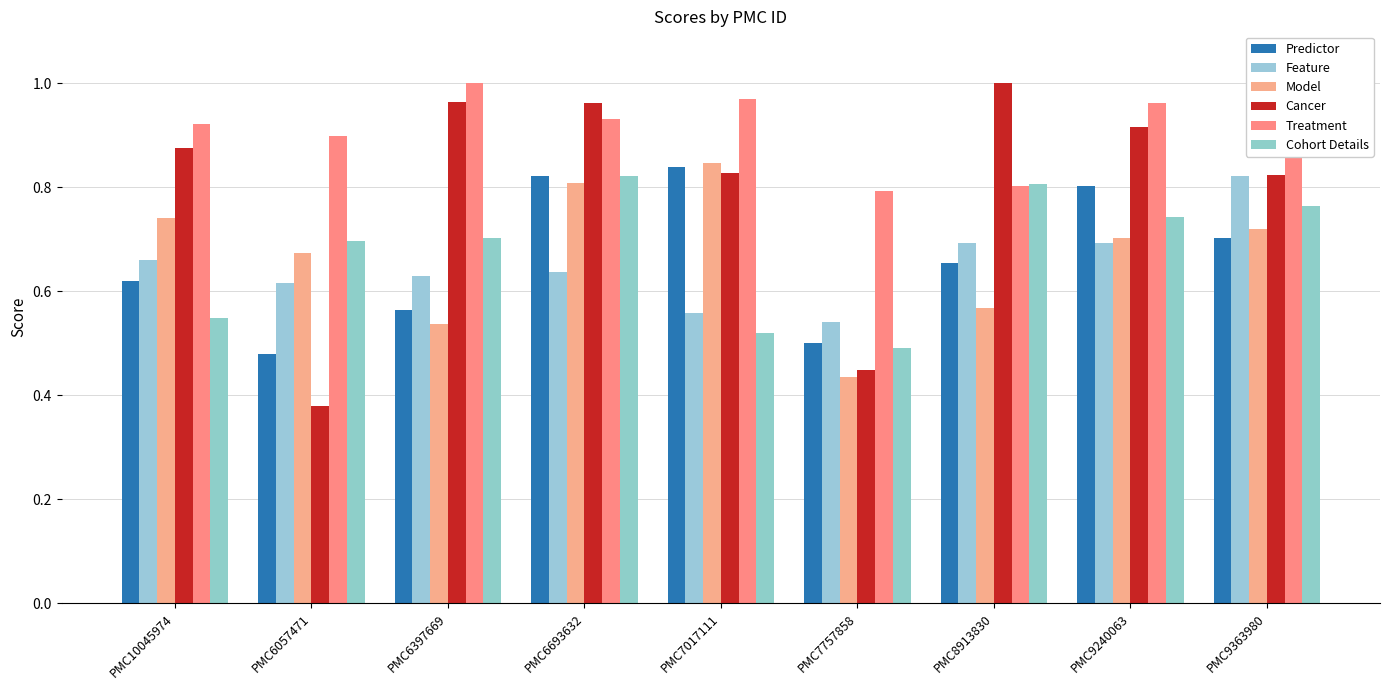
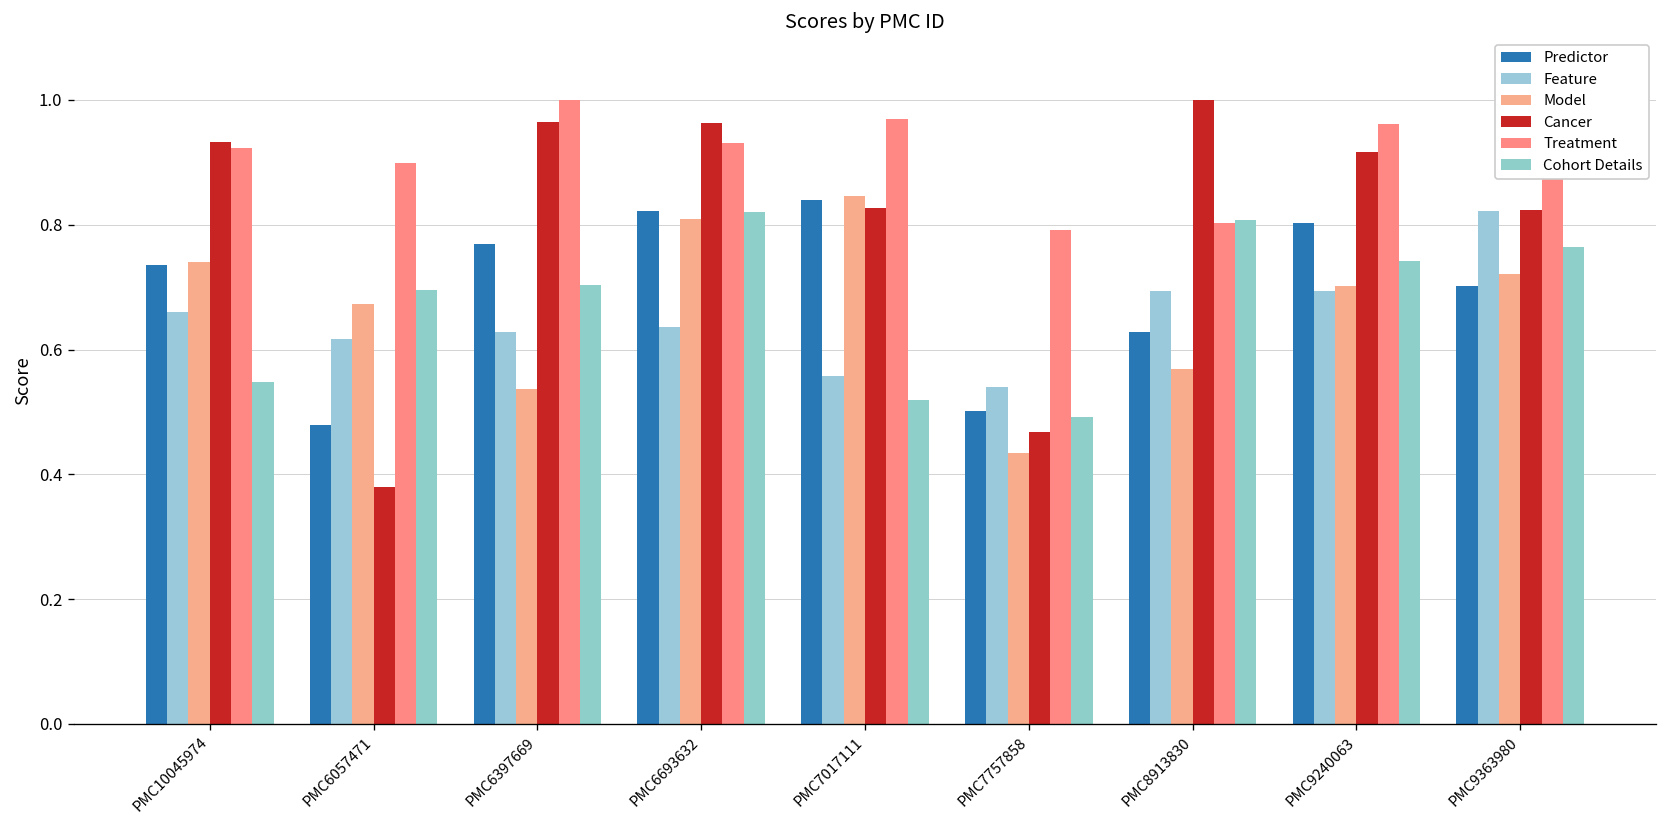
Predictor, PMC10045974: 0.62 -> 0.74
Cancer, PMC10045974: 0.88 -> 0.93
Predictor, PMC6397669: 0.56 -> 0.77
Cancer, PMC7757858: 0.45 -> 0.47
Predictor, PMC8913830: 0.65 -> 0.63
